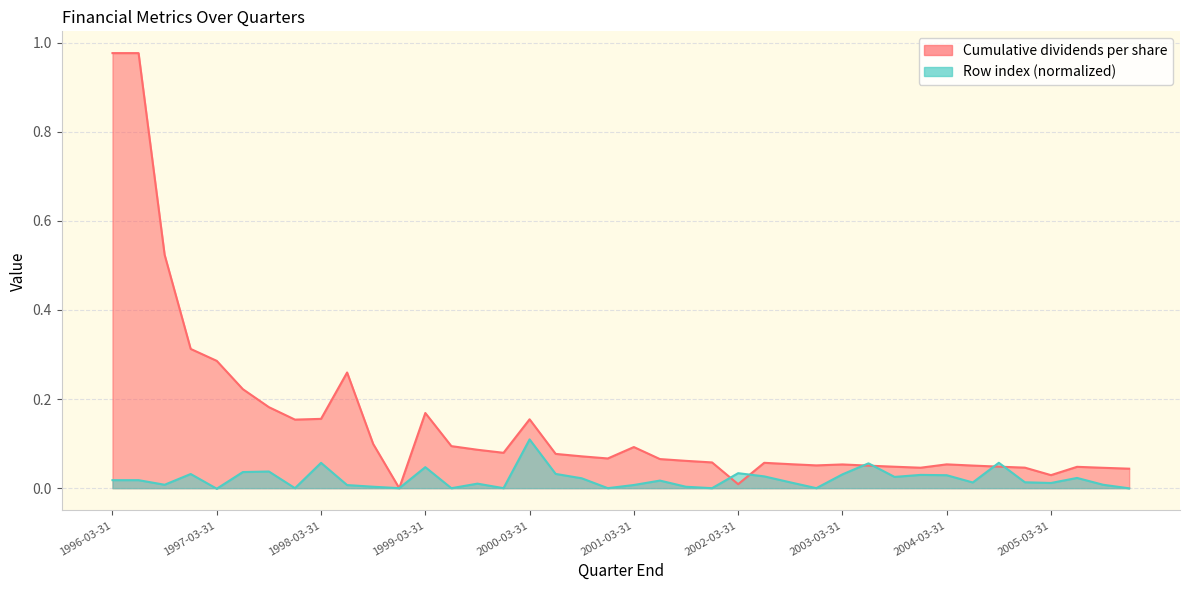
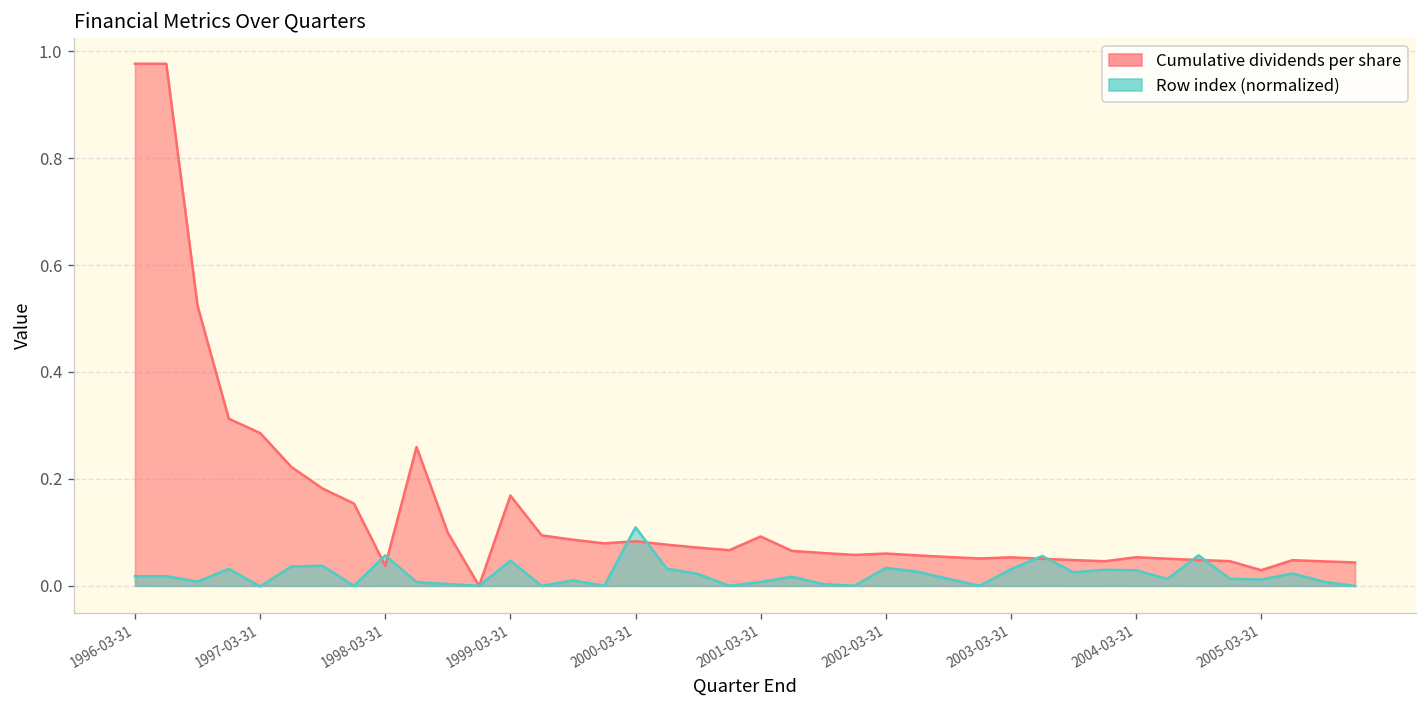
Cumulative dividends per share, 1998-03-31: 0.16 -> 0.04
Cumulative dividends per share, 2000-03-31: 0.15 -> 0.08
Cumulative dividends per share, 2002-03-31: 0.01 -> 0.06
